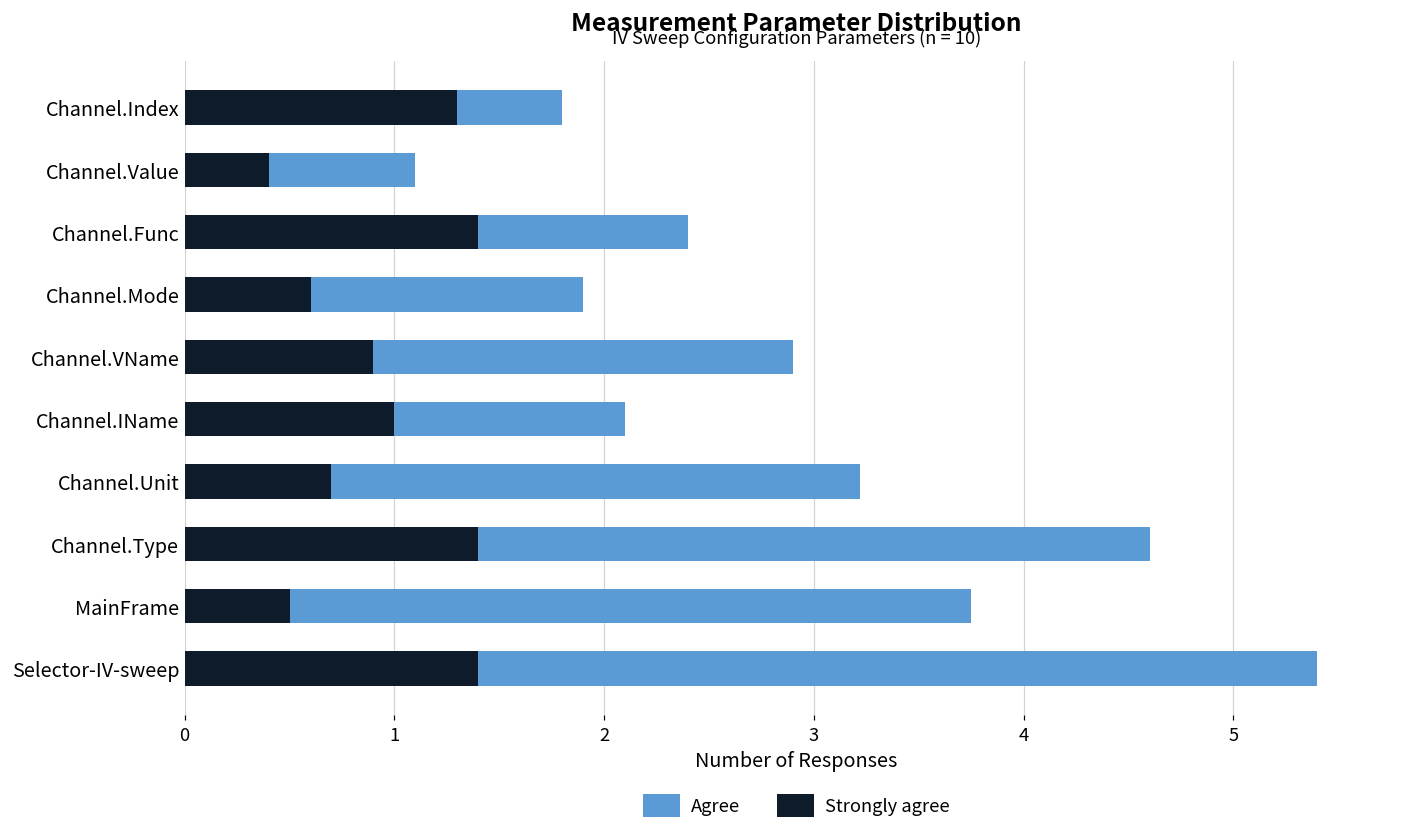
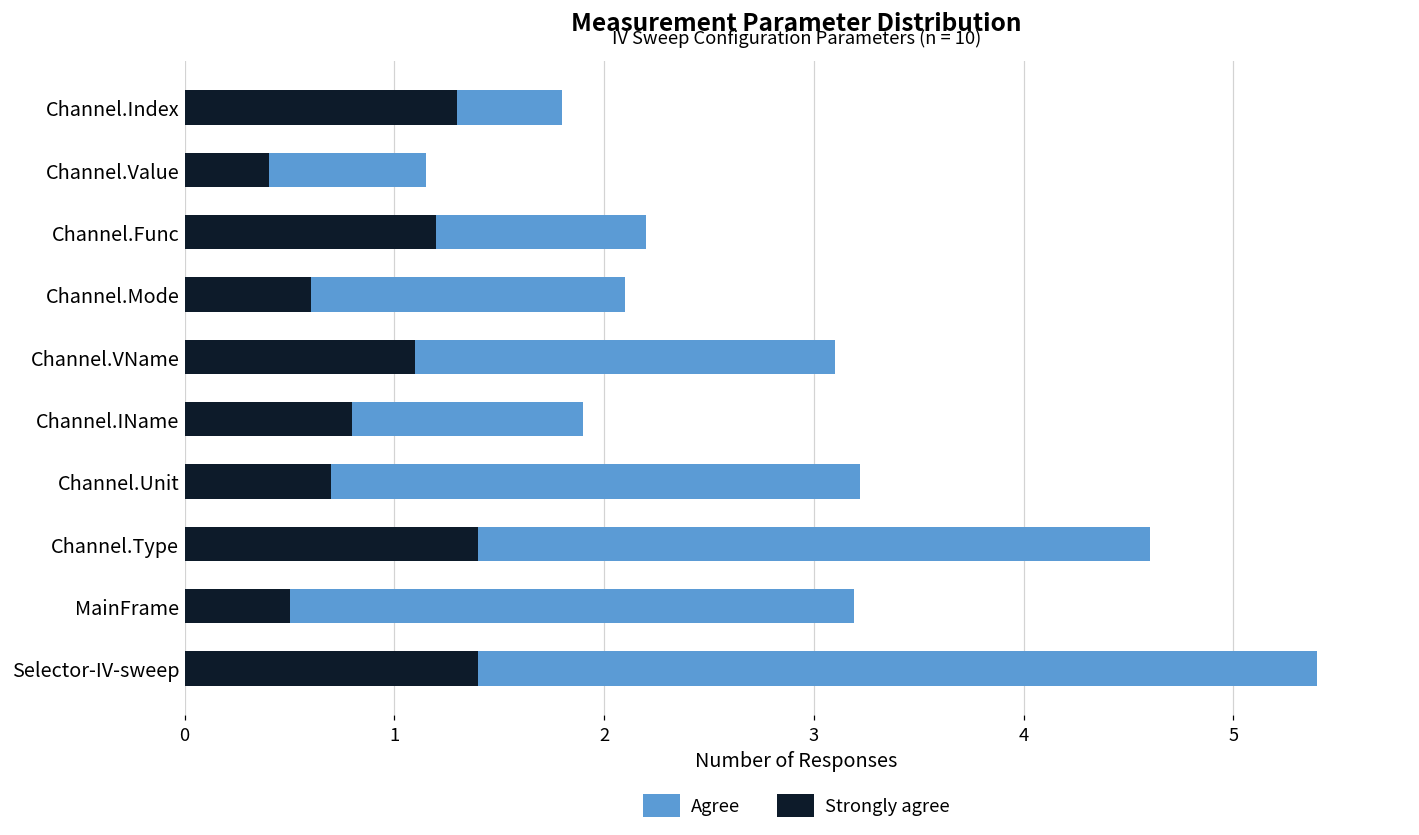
Agree, Channel.Value: 0.70 -> 0.75
Strongly agree, Channel.Func: 1.4 -> 1.2
Agree, Channel.Mode: 1.3 -> 1.5
Strongly agree, Channel.VName: 0.9 -> 1.1
Strongly agree, Channel.IName: 1.0 -> 0.8
Agree, MainFrame: 3.25 -> 2.69
